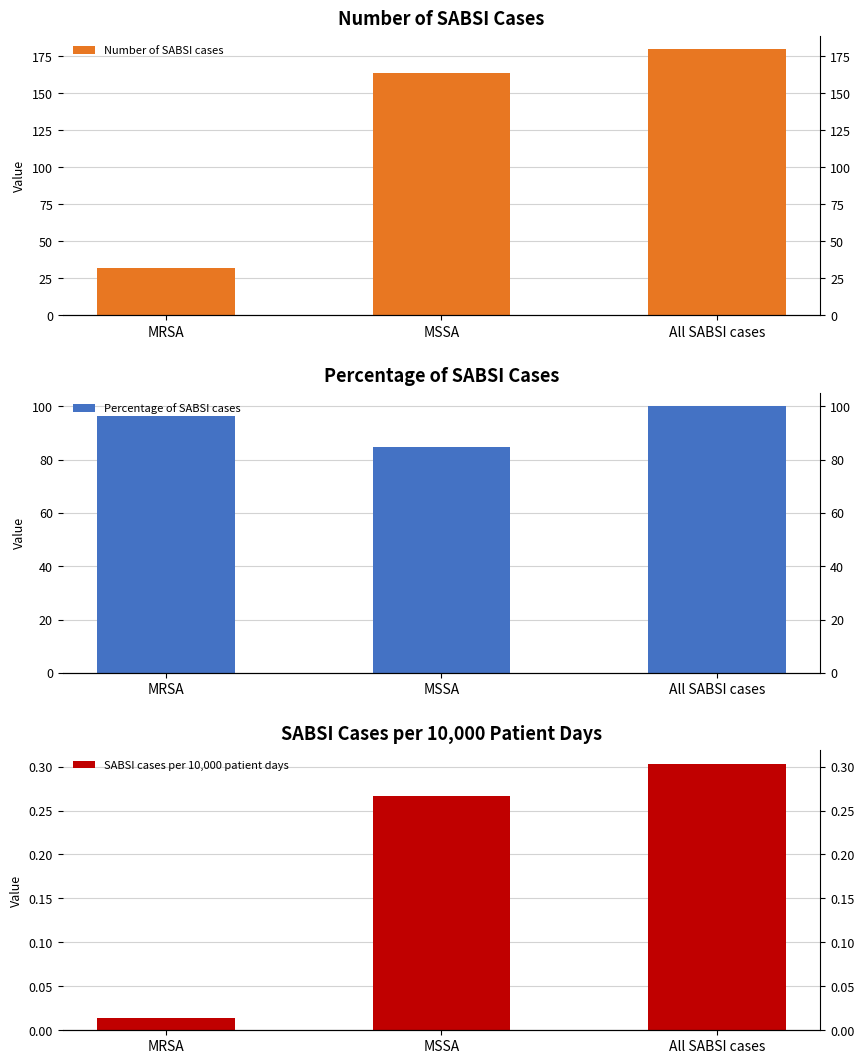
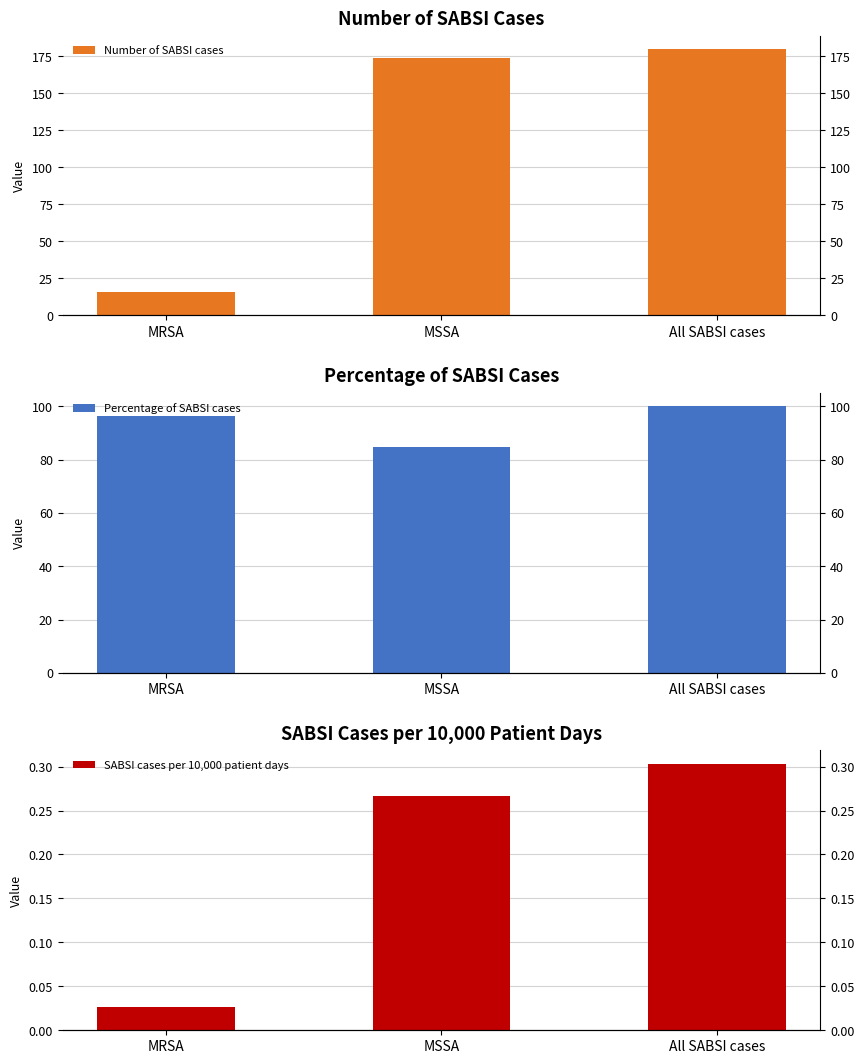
Number of SABSI Cases, MRSA: 32 -> 16
Number of SABSI Cases, MSSA: 164 -> 174
SABSI Cases per 10,000 Patient Days, MRSA: 0.01 -> 0.03
